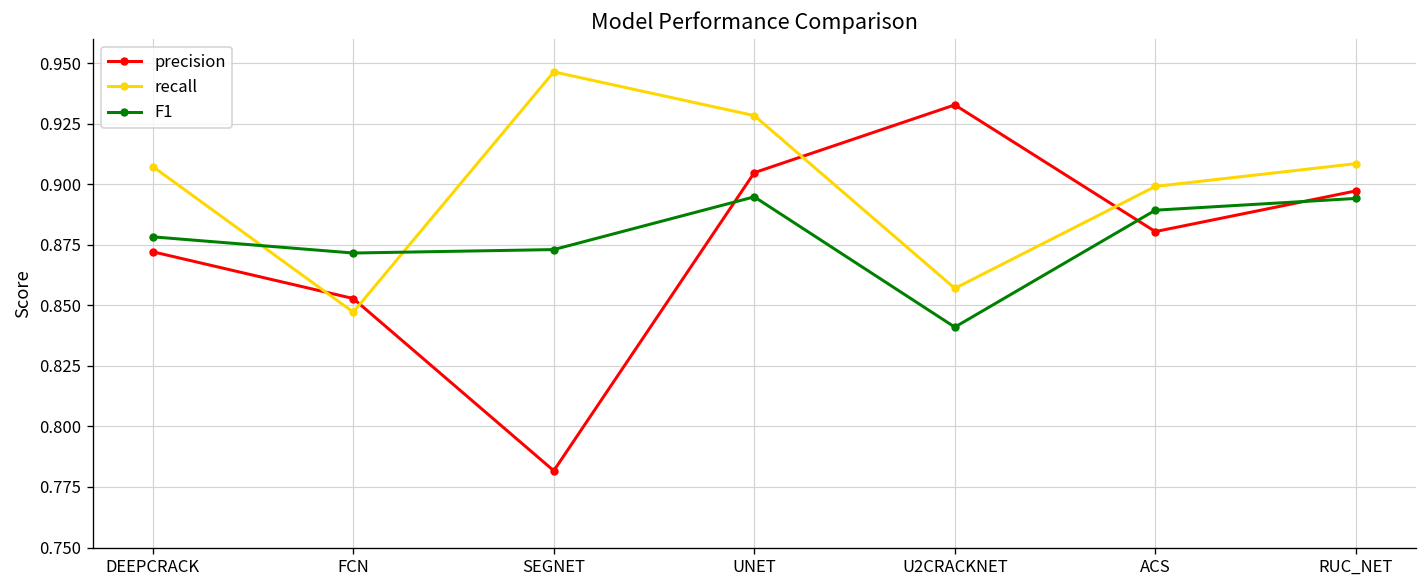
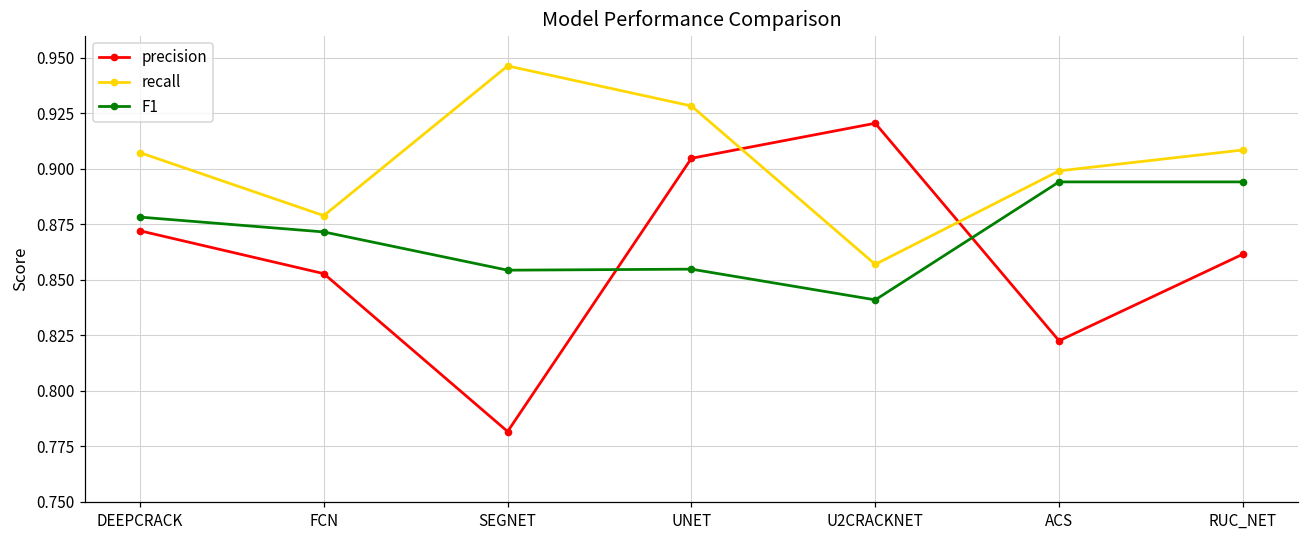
recall, FCN: 0.847 -> 0.879
F1, SEGNET: 0.873 -> 0.854
F1, UNET: 0.895 -> 0.855
precision, U2CRACKNET: 0.933 -> 0.921
precision, ACS: 0.880 -> 0.823
F1, ACS: 0.889 -> 0.894
precision, RUC_NET: 0.897 -> 0.862
